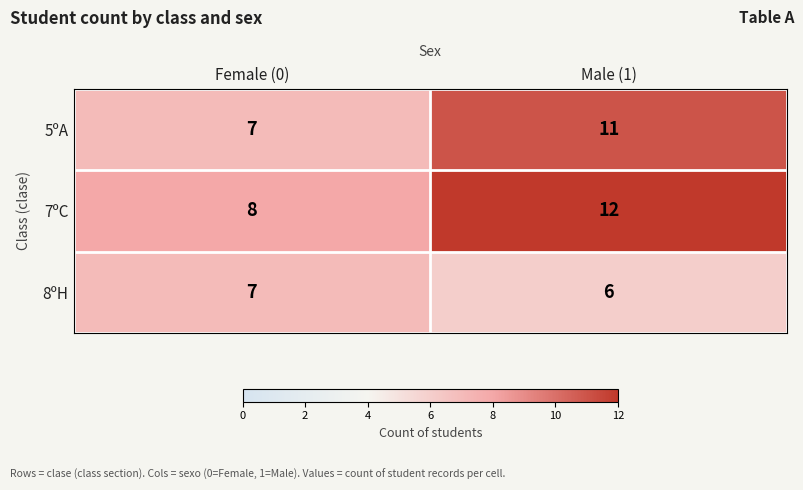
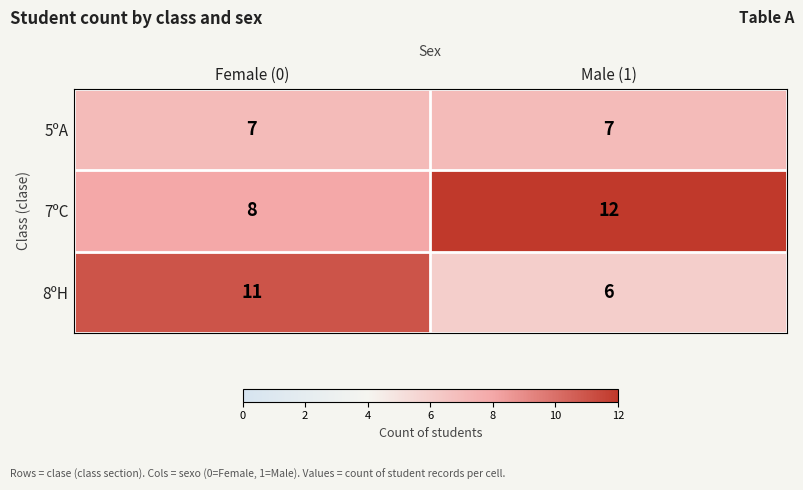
5ºA, Male (1): 11 -> 7
8ºH, Female (0): 7 -> 11
